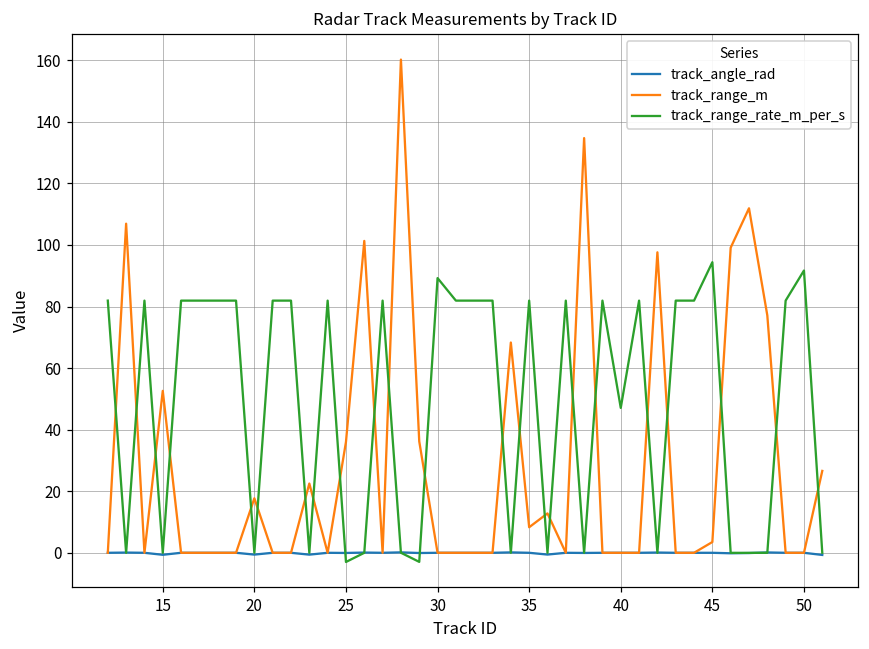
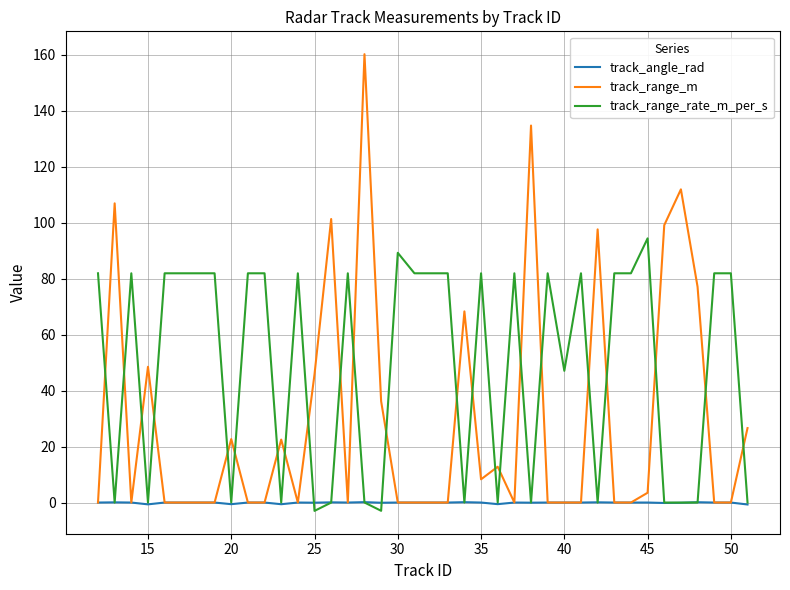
track_range_m, 15: 53 -> 49
track_range_m, 20: 18 -> 23
track_range_m, 25: 36 -> 46
track_range_rate_m_per_s, 50: 92 -> 82
